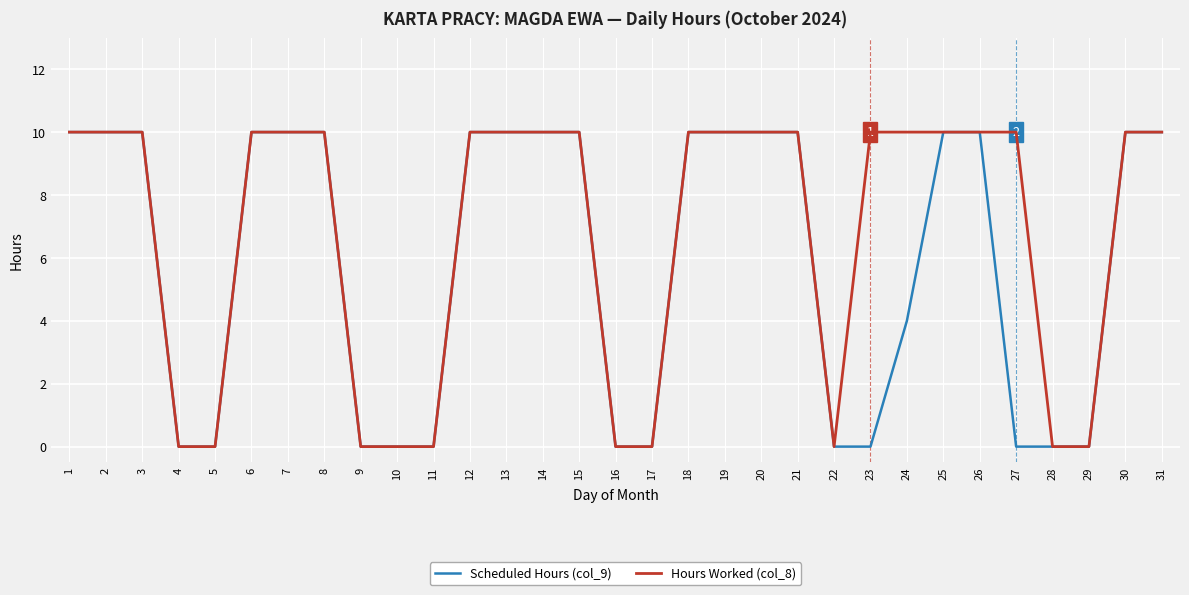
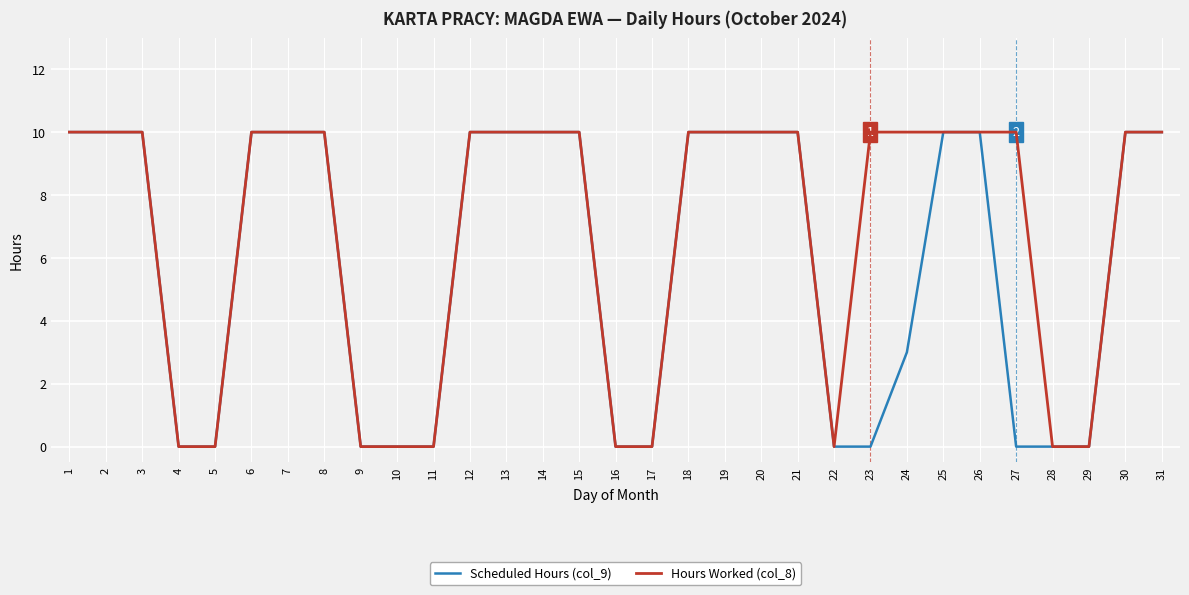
Scheduled Hours (col_9), 24: 4 -> 3
